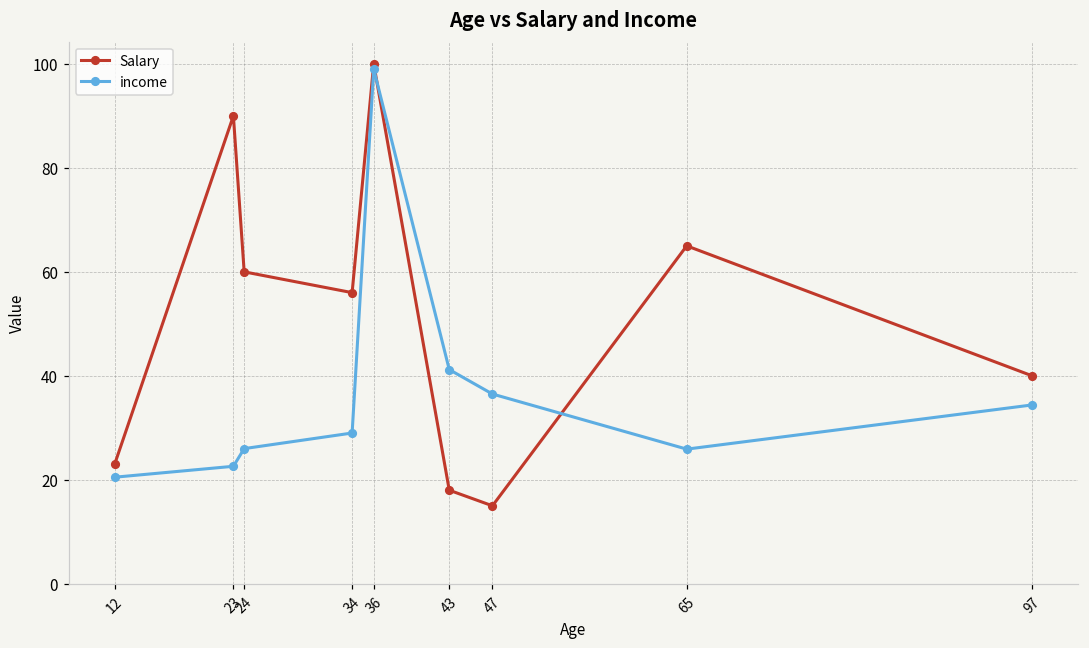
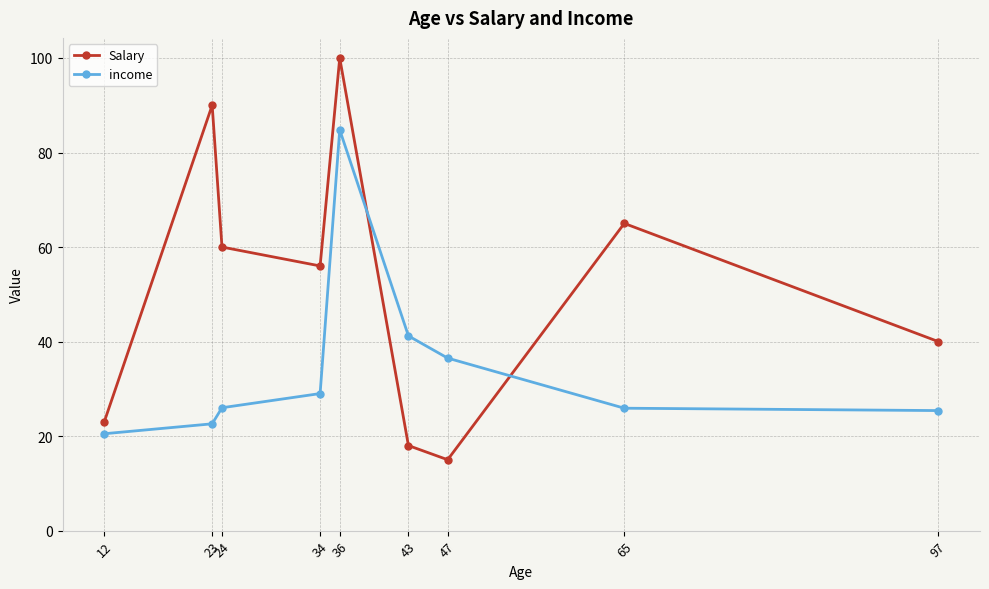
income, 36: 99 -> 85
income, 97: 34 -> 25
